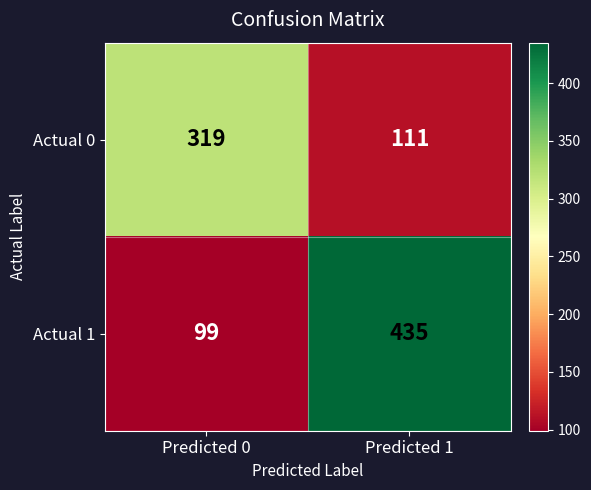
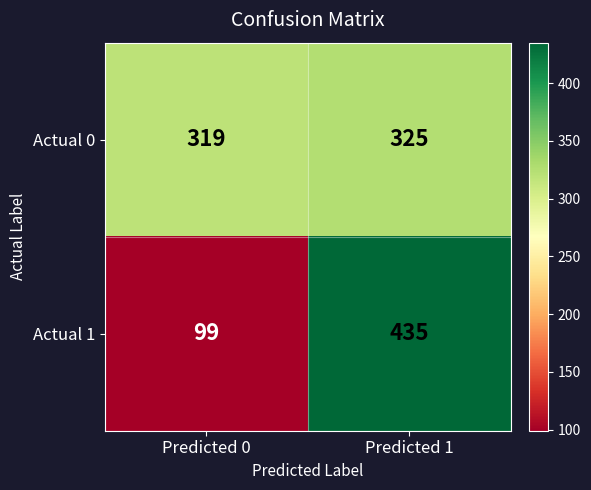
Actual 0, Predicted 1: 111 -> 325
